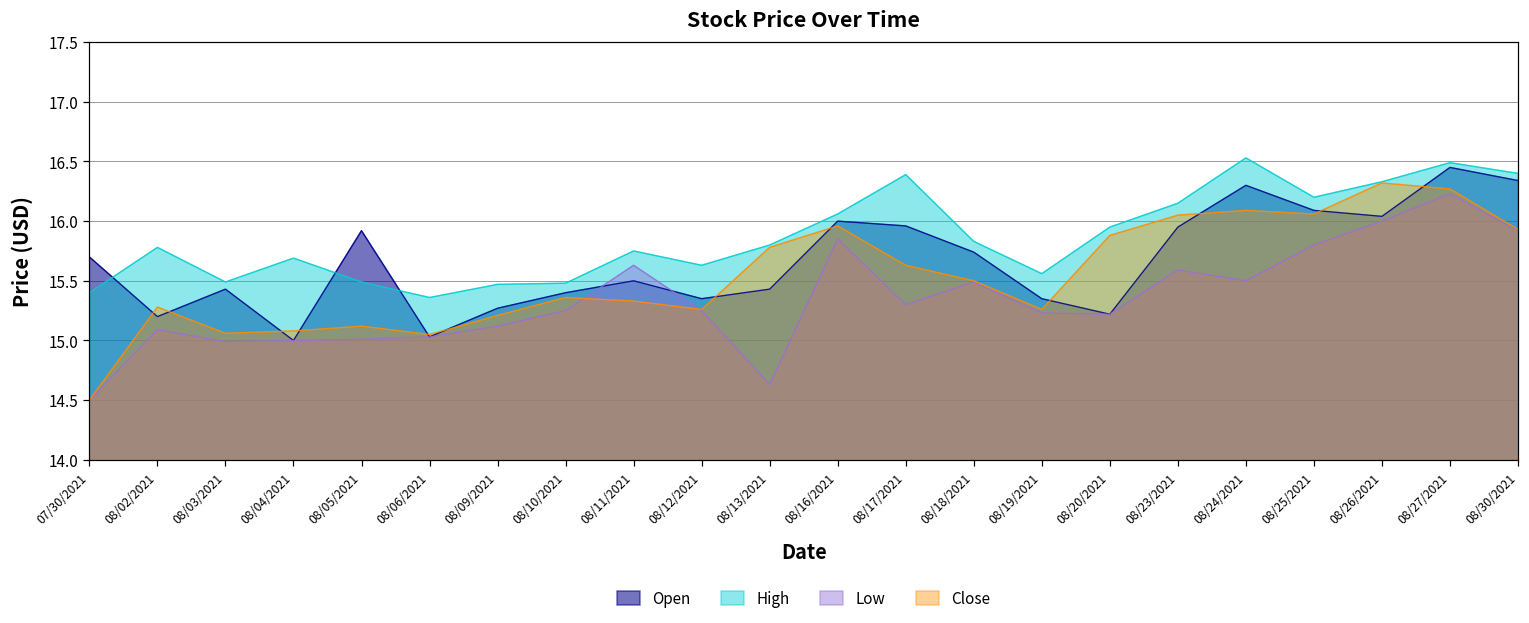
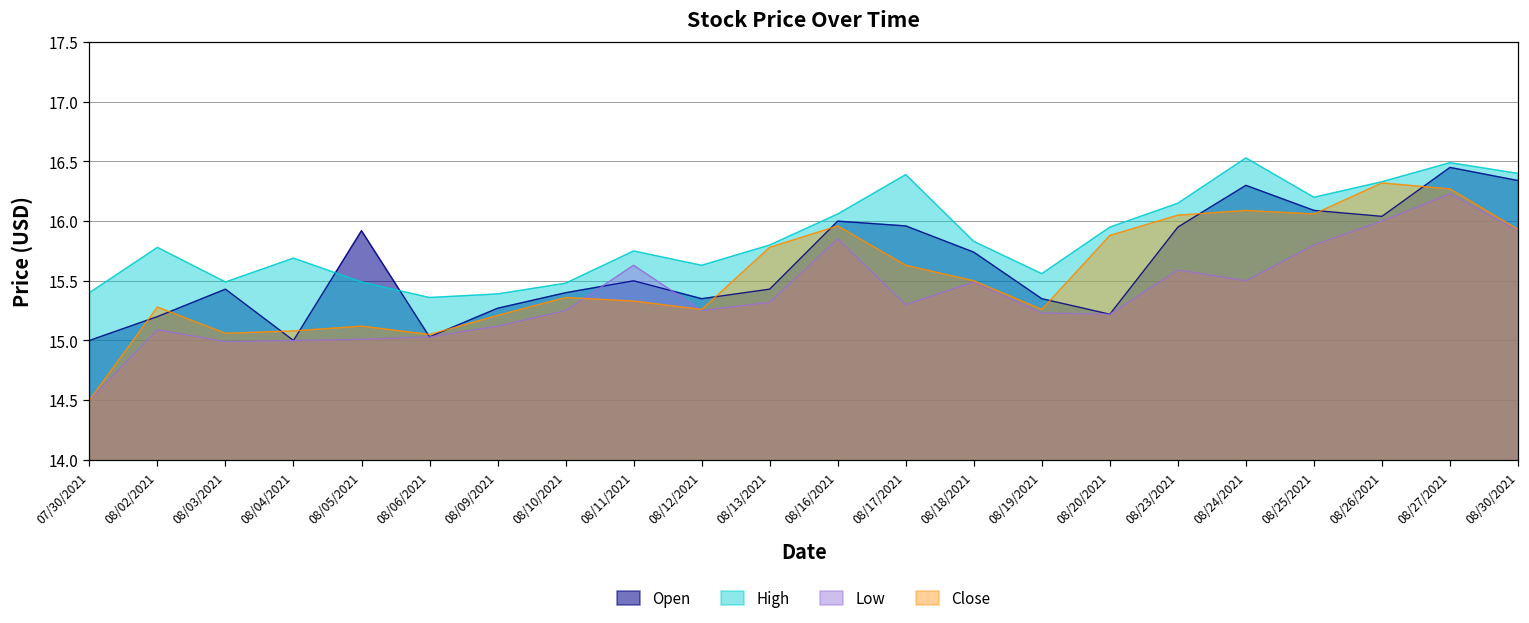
Open, 07/30/2021: 15.7 -> 15.0
High, 08/09/2021: 15.47 -> 15.39
Low, 08/13/2021: 14.63 -> 15.32
